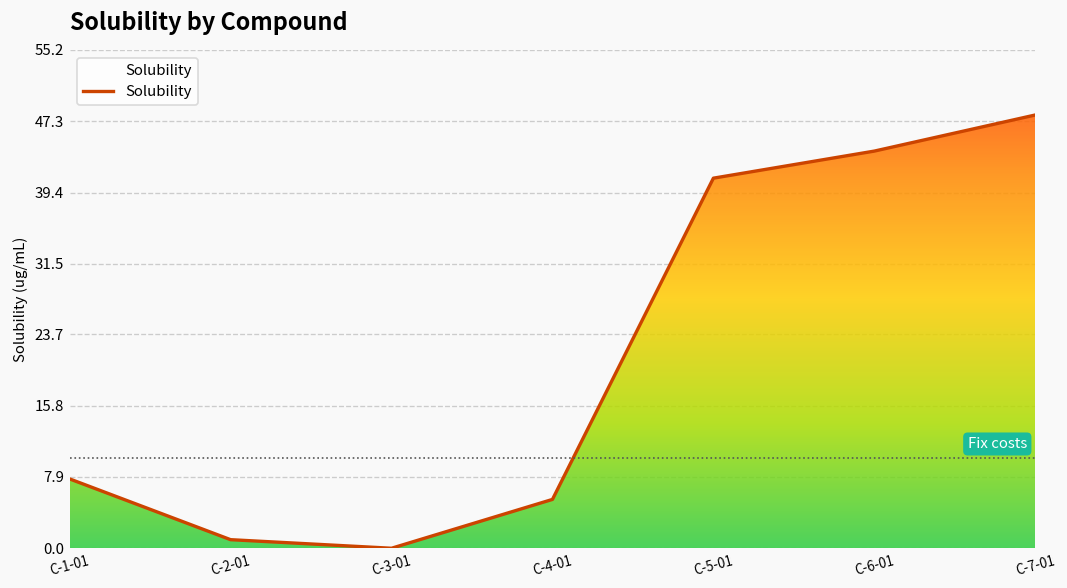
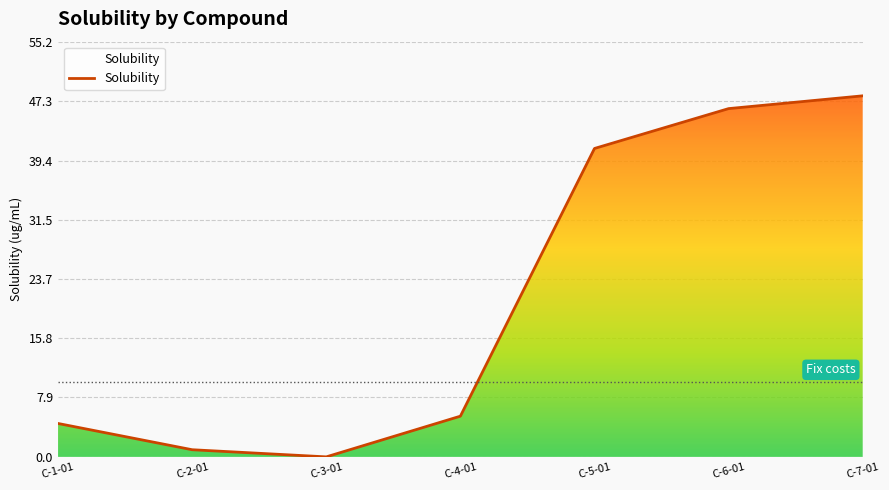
C-1-01: 8 -> 4
C-6-01: 44 -> 46
